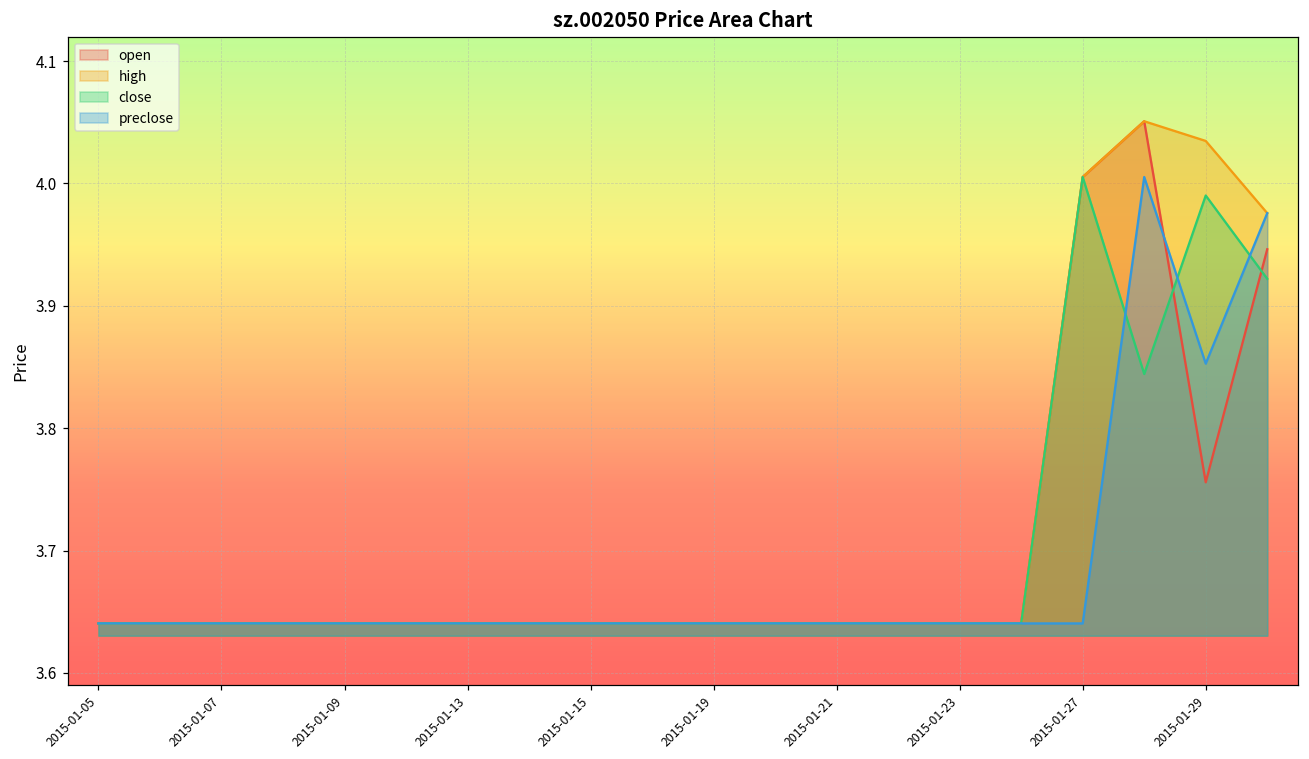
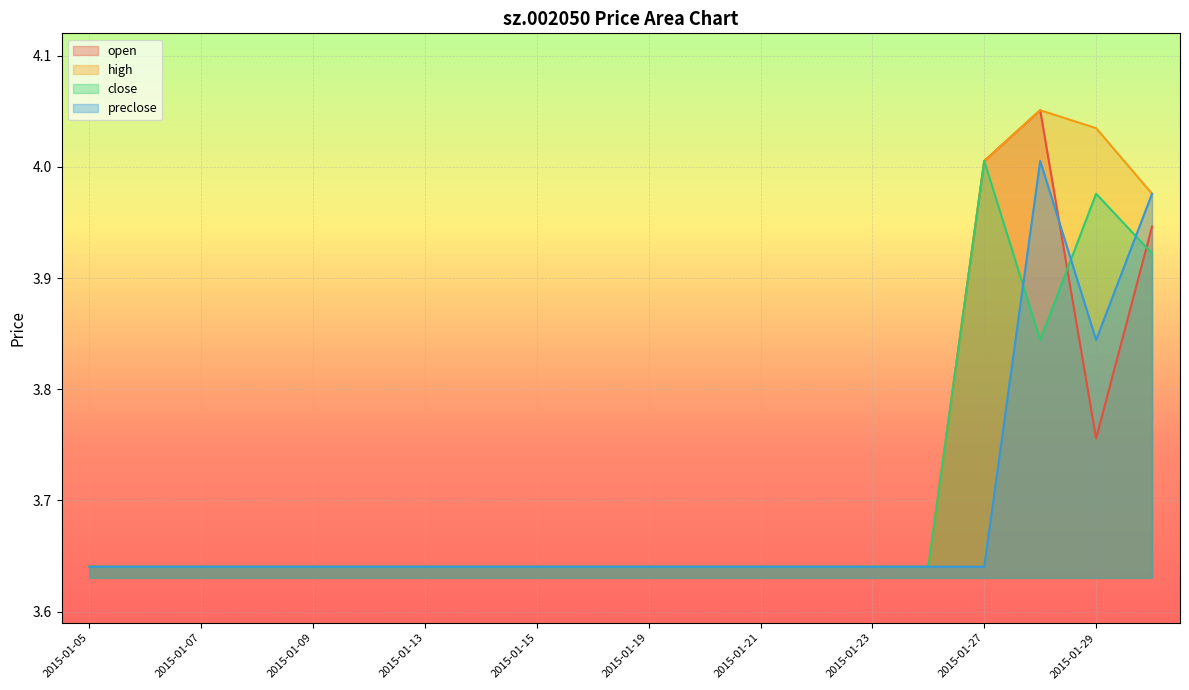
close, 2015-01-29: 3.990 -> 3.976
preclose, 2015-01-29: 3.853 -> 3.844
